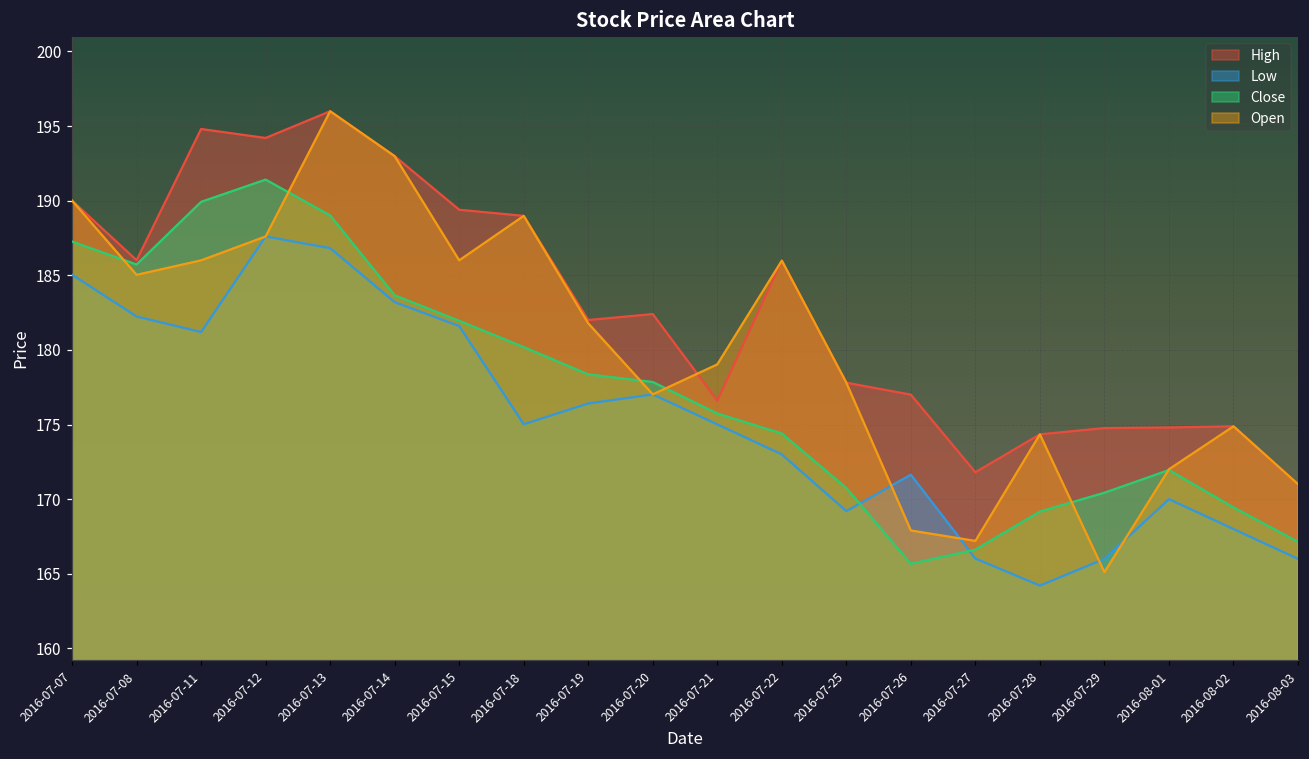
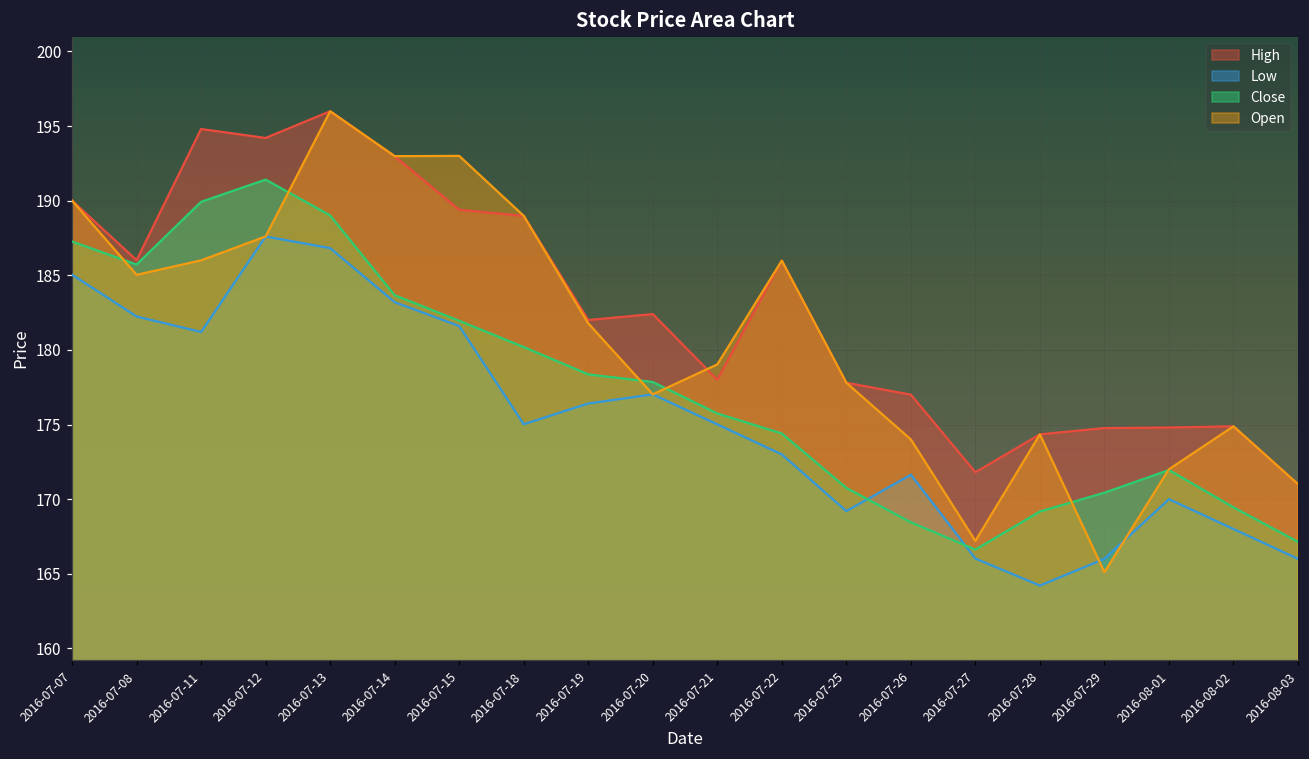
Open, 2016-07-15: 186 -> 193
High, 2016-07-21: 176.6 -> 178.0
Close, 2016-07-26: 165.7 -> 168.4
Open, 2016-07-26: 167.9 -> 174.0
